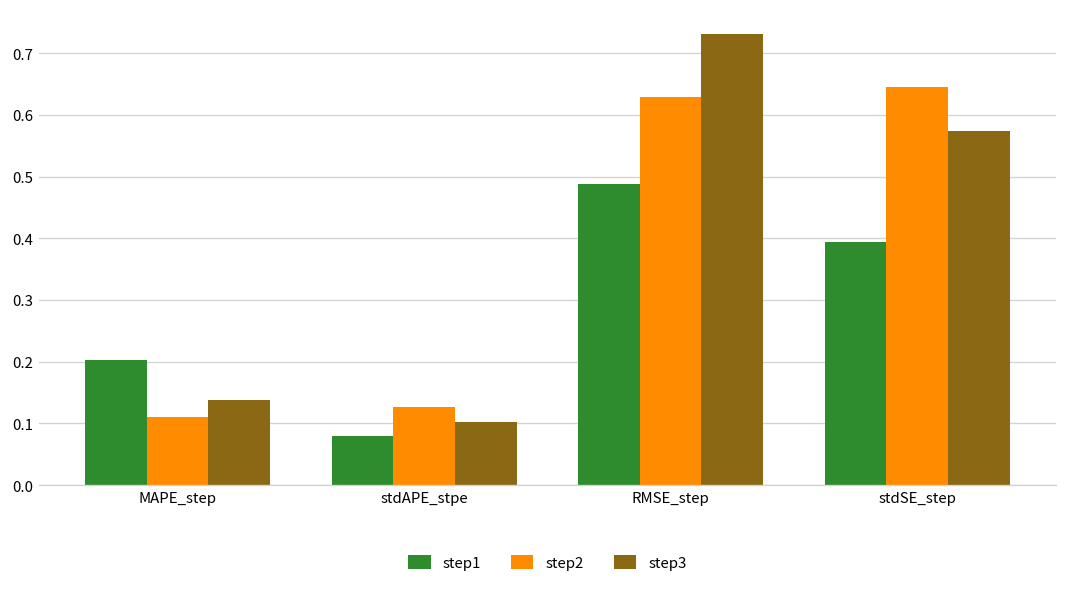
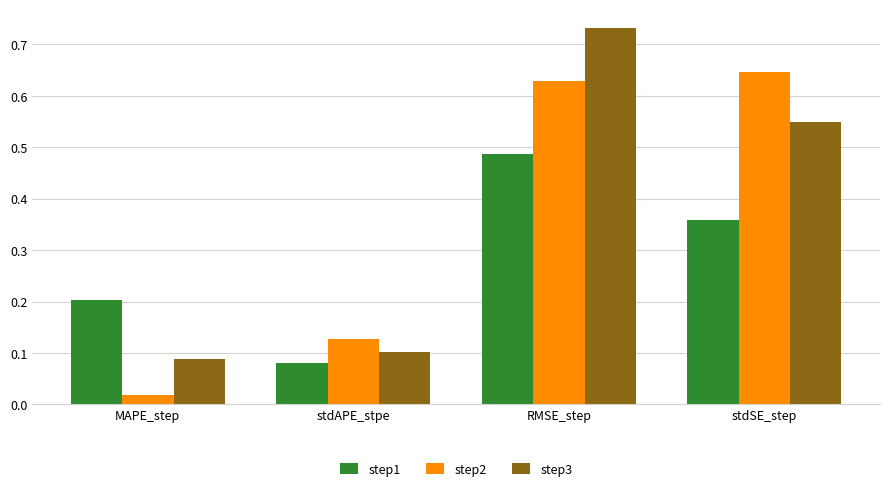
step2, MAPE_step: 0.11 -> 0.02
step3, MAPE_step: 0.14 -> 0.09
step1, stdSE_step: 0.39 -> 0.36
step3, stdSE_step: 0.57 -> 0.55
